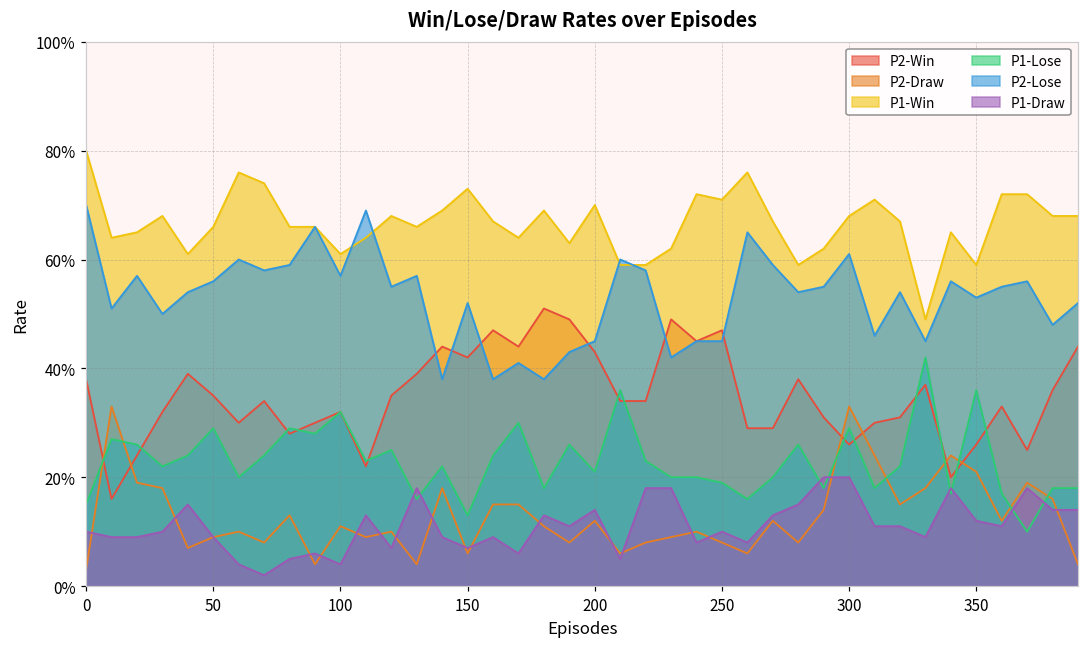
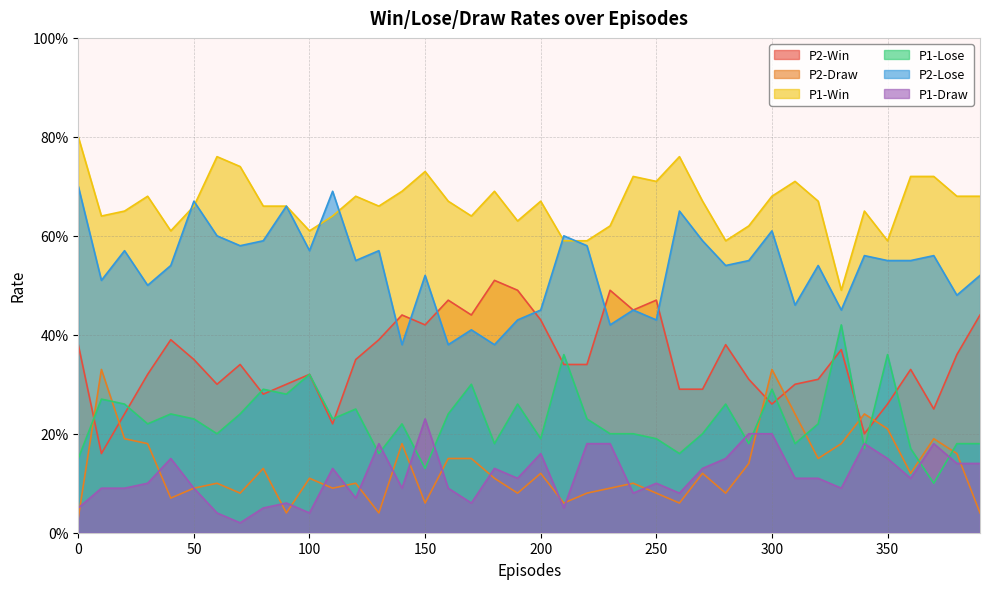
P1-Draw, 0: 10% -> 5%
P1-Lose, 50: 29% -> 23%
P2-Lose, 50: 56% -> 67%
P1-Draw, 150: 7% -> 23%
P1-Win, 200: 70% -> 67%
P1-Lose, 200: 21% -> 19%
P1-Draw, 200: 14% -> 16%
P2-Lose, 250: 45% -> 43%
P2-Lose, 350: 53% -> 55%
P1-Draw, 350: 12% -> 15%
